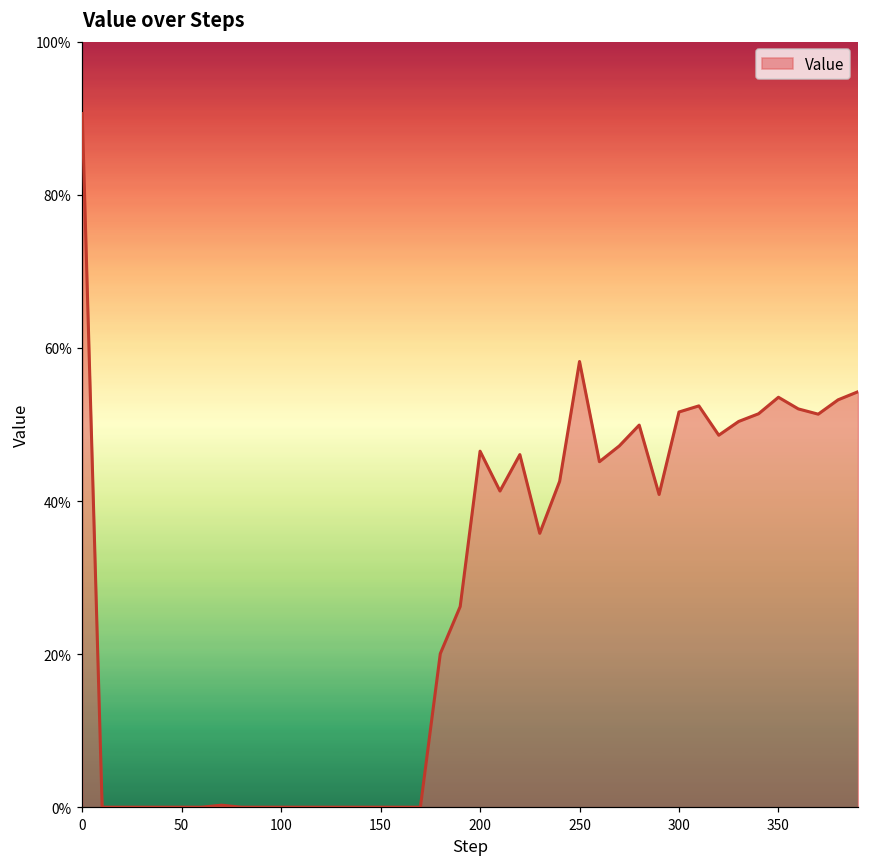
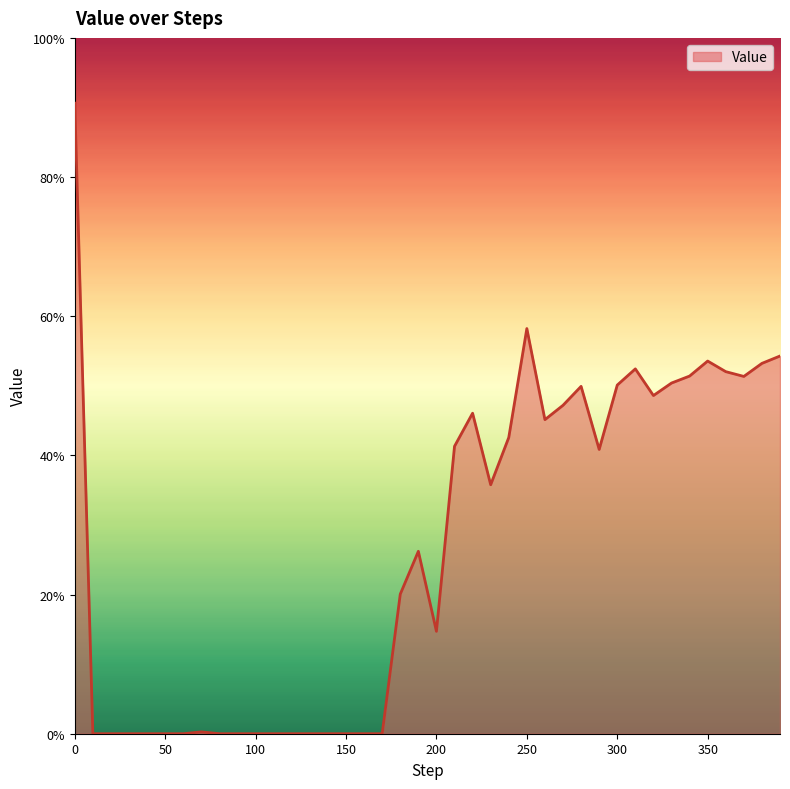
200: 47% -> 15%
300: 52% -> 50%
